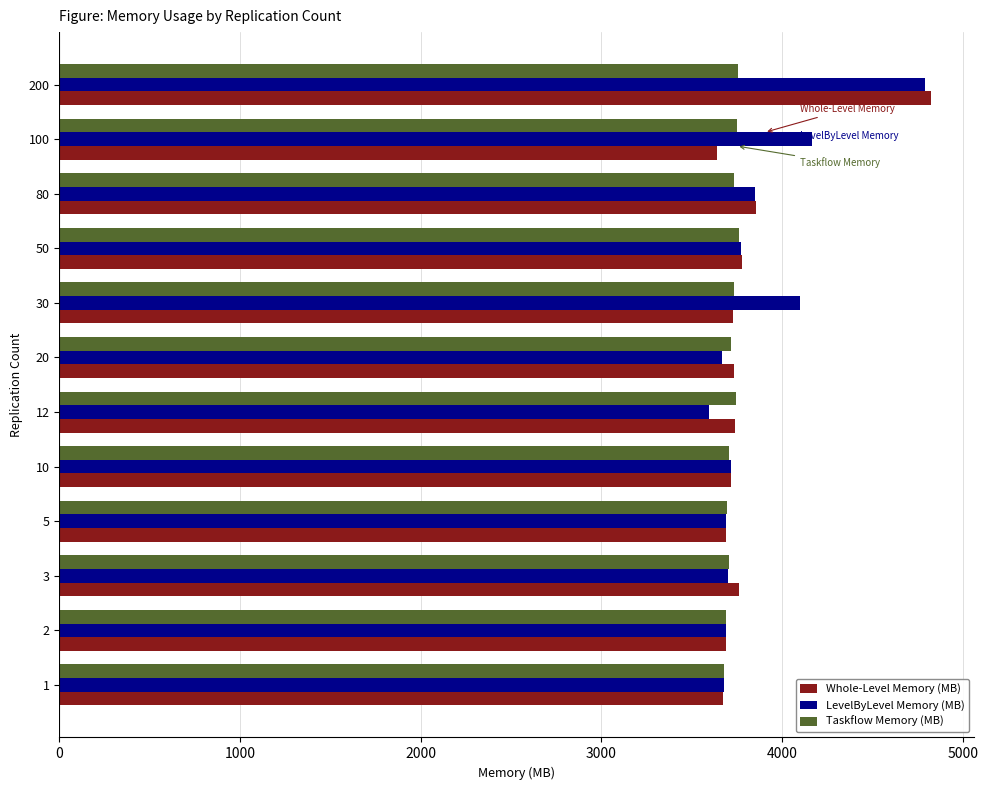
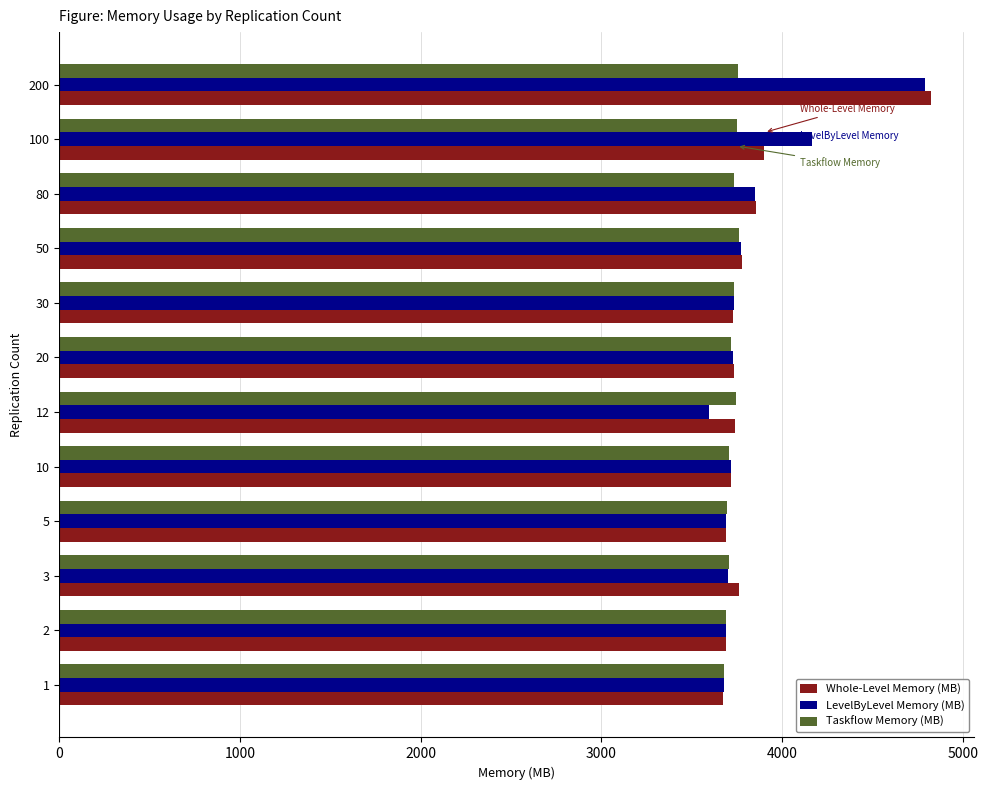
Whole-Level Memory (MB), 100: 3640 -> 3900
LevelByLevel Memory (MB), 30: 4100 -> 3730
LevelByLevel Memory (MB), 20: 3670 -> 3730
